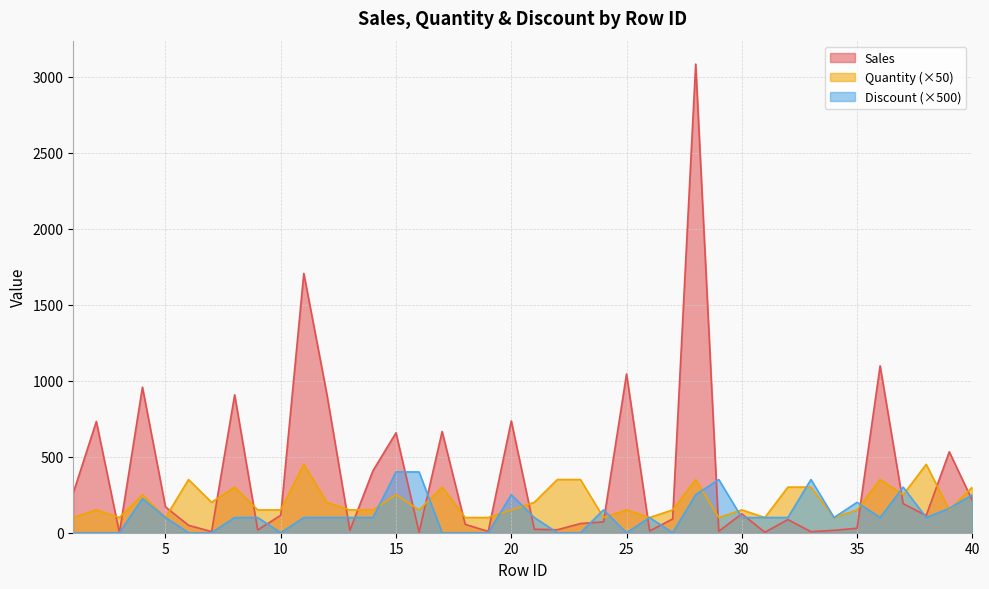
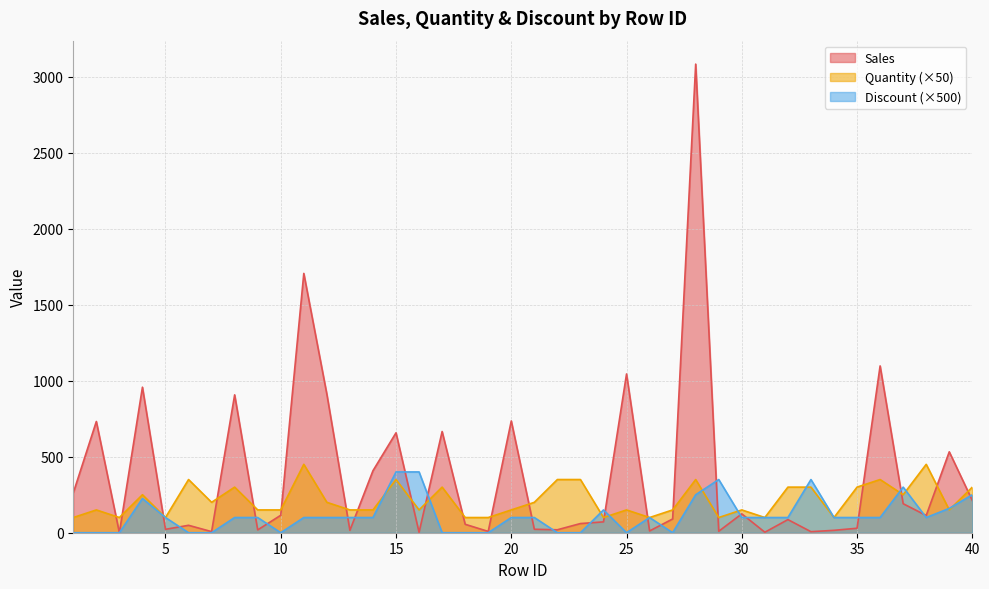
Sales, 5: 170 -> 20
Quantity (×50), 15: 250 -> 350
Discount (×500), 20: 250 -> 100
Quantity (×50), 35: 150 -> 300
Discount (×500), 35: 200 -> 100
